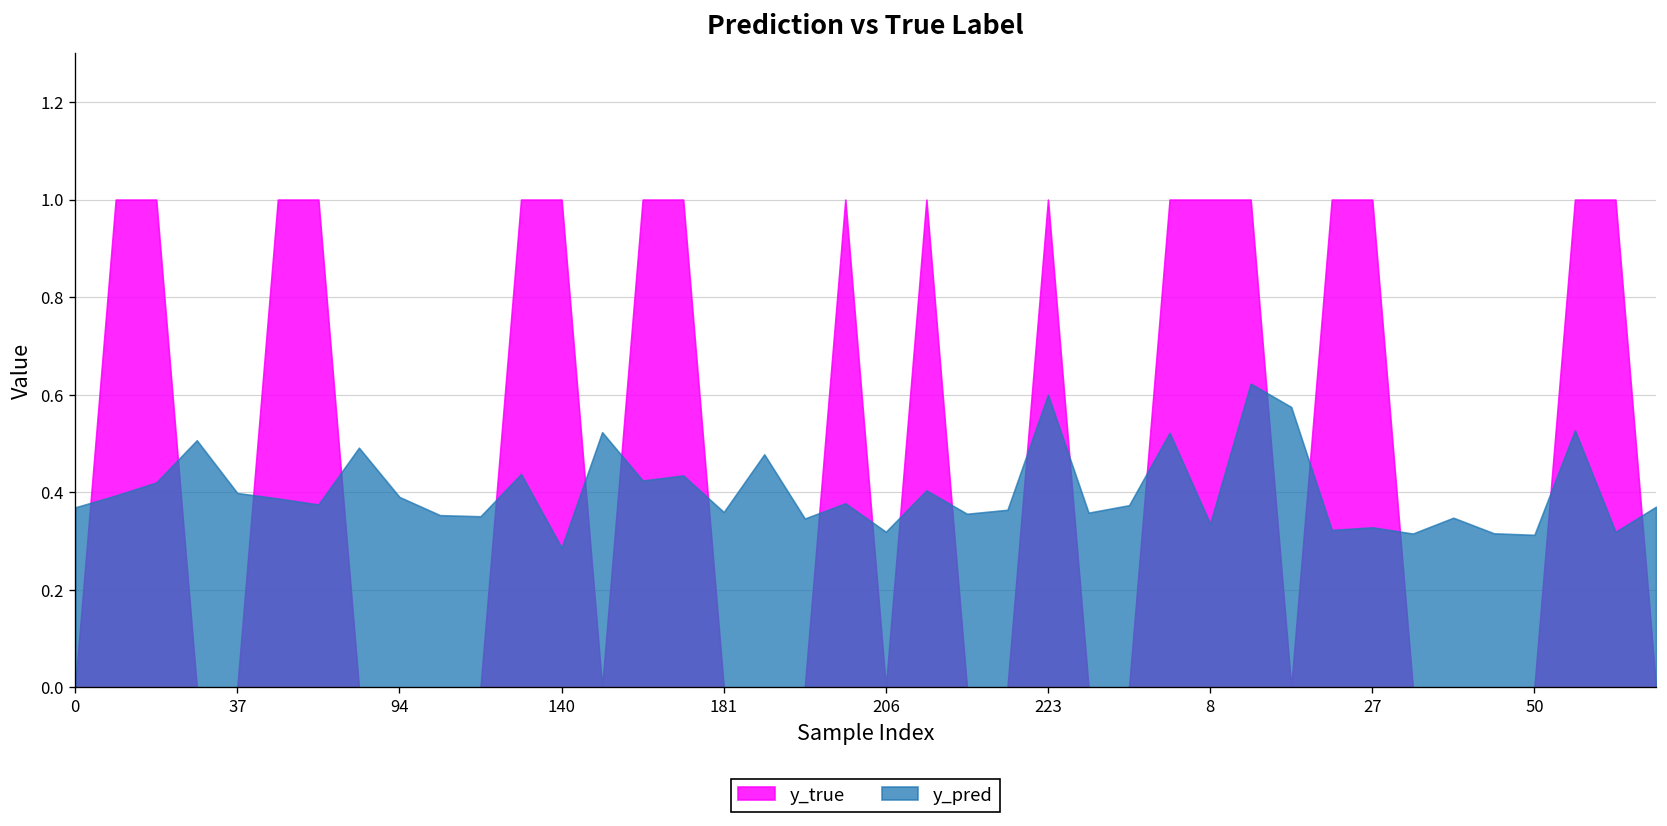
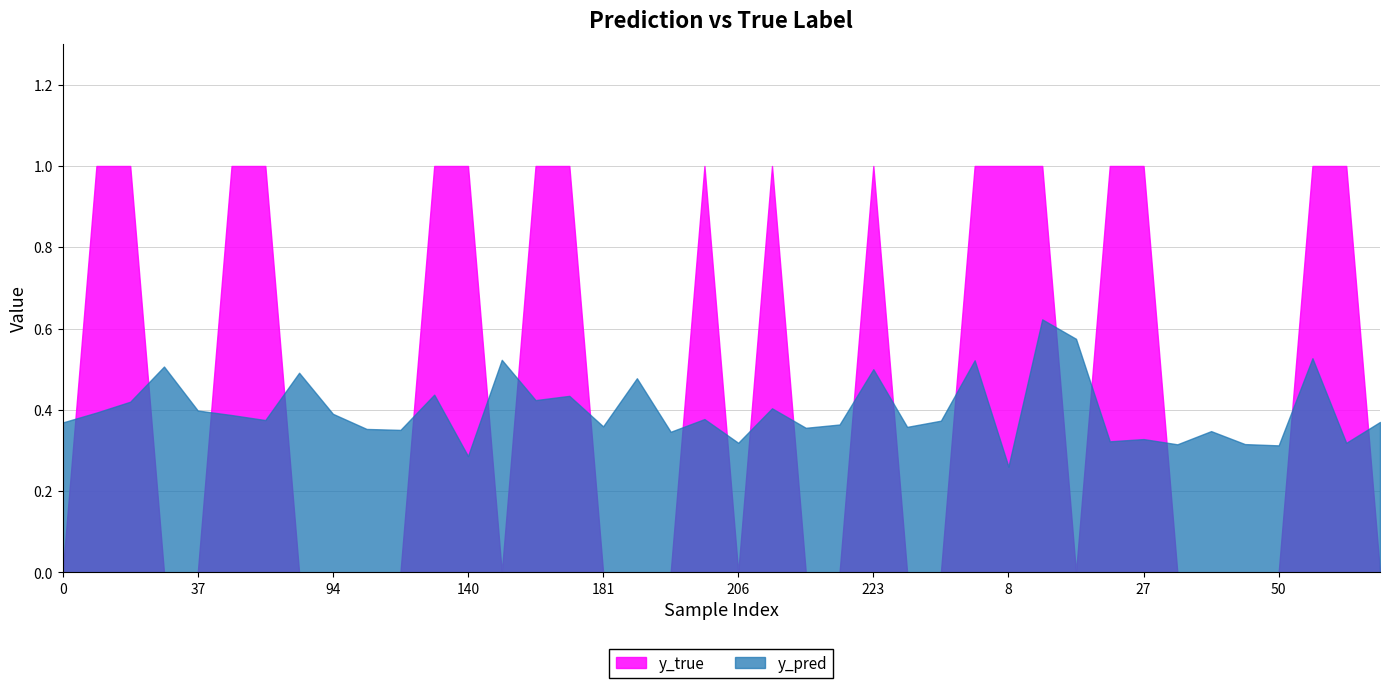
y_pred, 223: 0.6 -> 0.5
y_pred, 8: 0.34 -> 0.26
